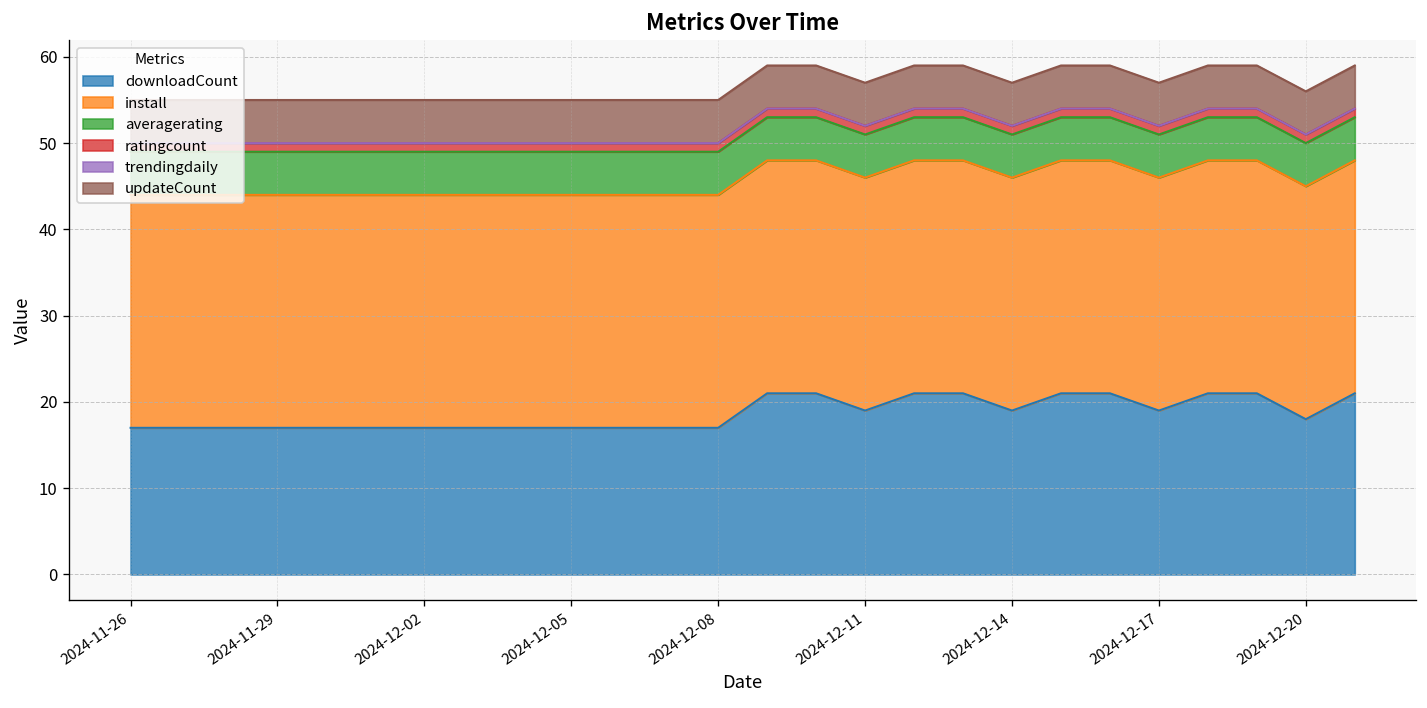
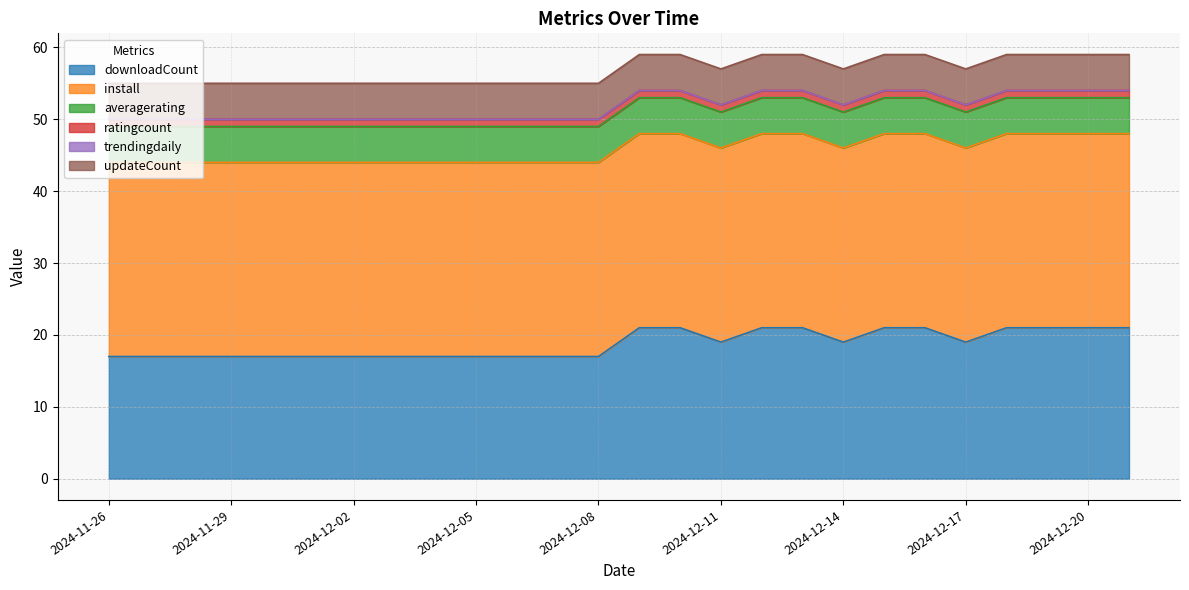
downloadCount, 2024-12-20: 18 -> 21
